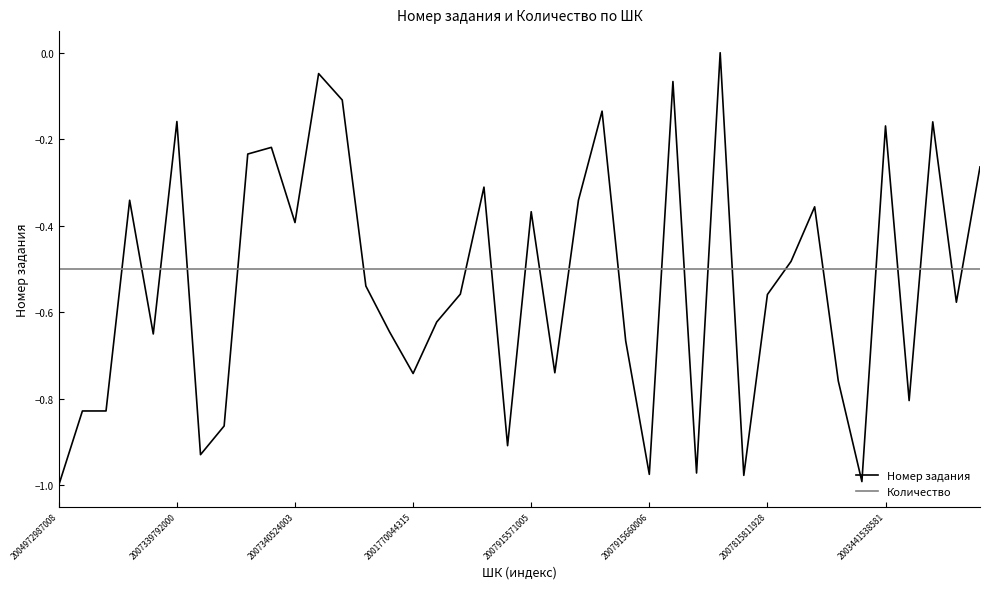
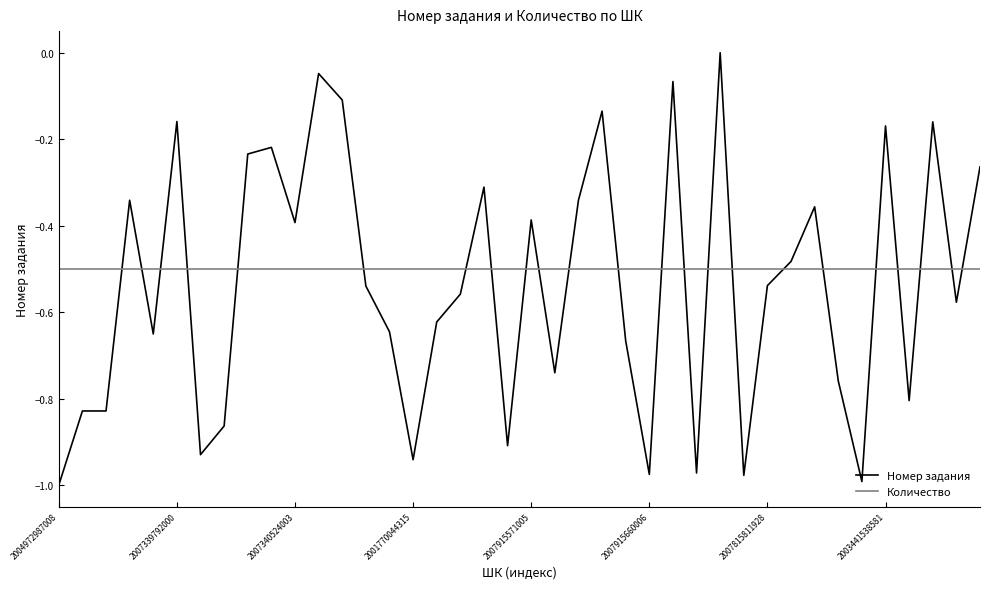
Номер задания, 2001770044315: -0.74 -> -0.94
Номер задания, 2007915571005: -0.37 -> -0.39
Номер задания, 2007815811928: -0.56 -> -0.54
